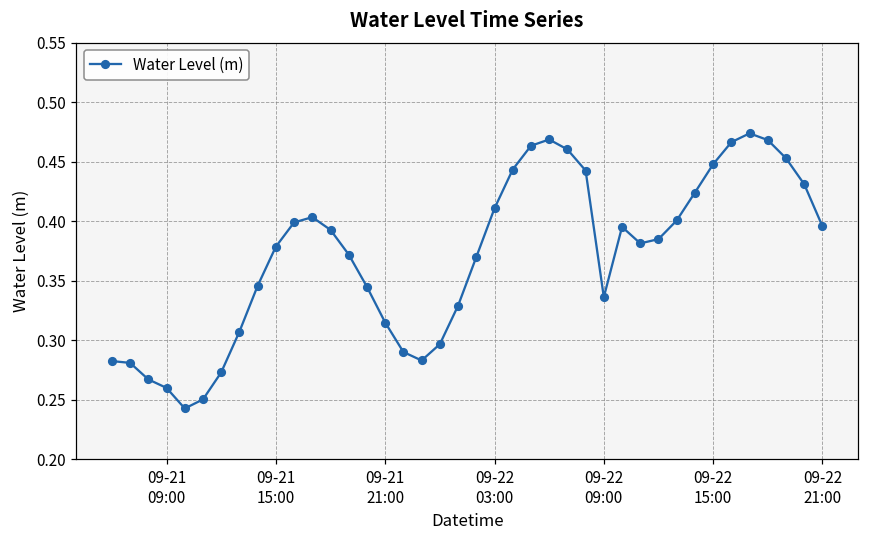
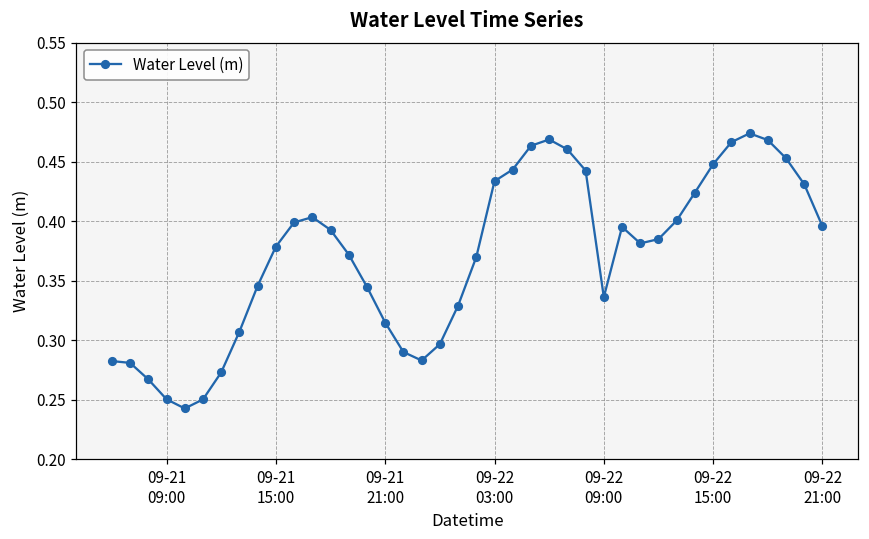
09-21 09:00: 0.260 -> 0.250
09-22 03:00: 0.411 -> 0.434
